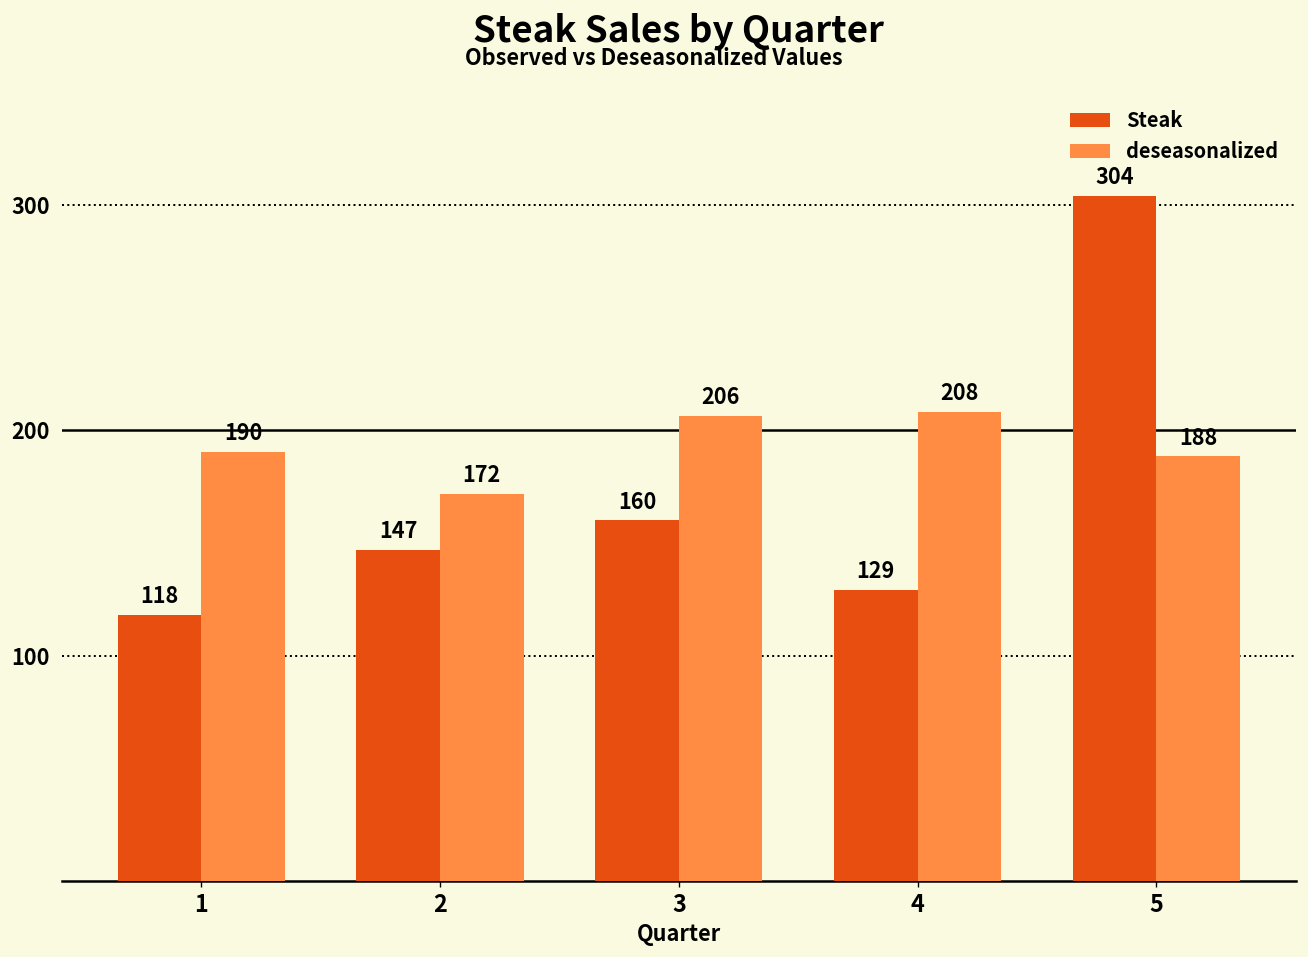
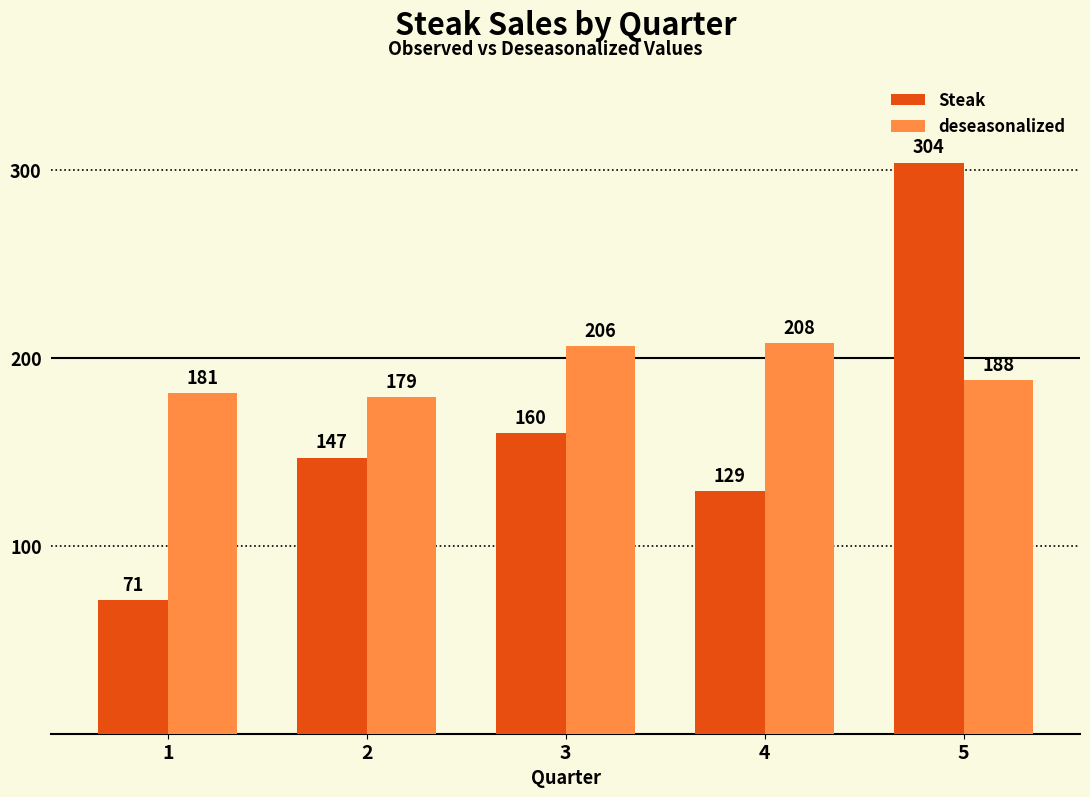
Steak, 1: 118 -> 71
deseasonalized, 1: 190 -> 181
deseasonalized, 2: 172 -> 179
